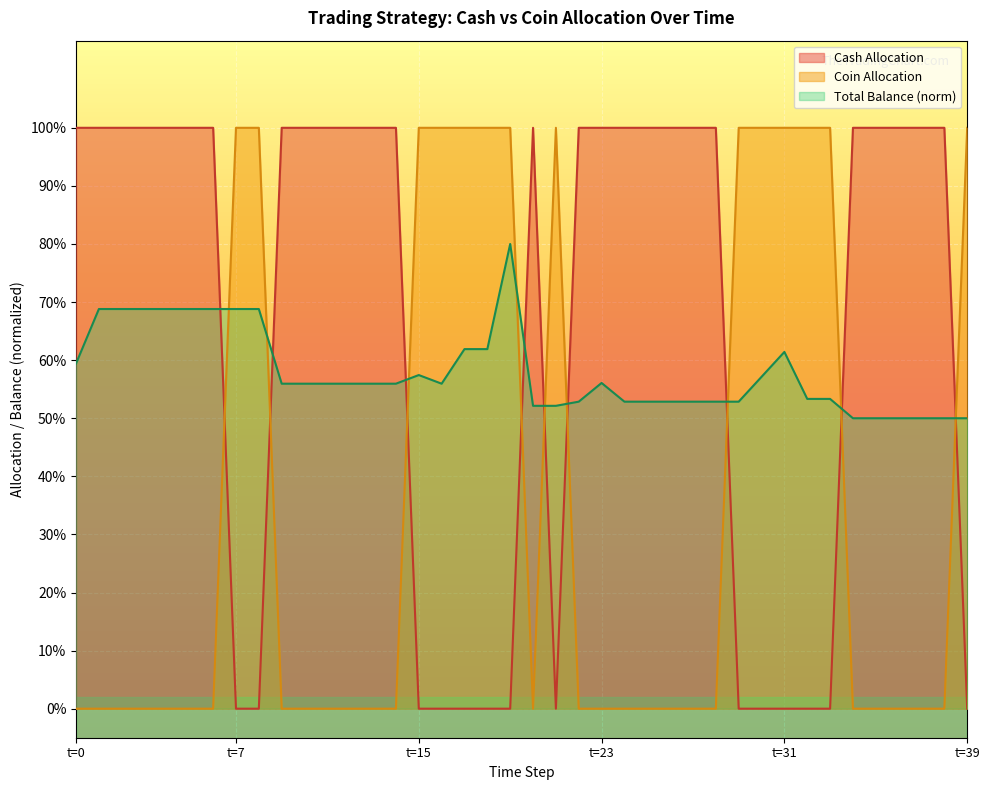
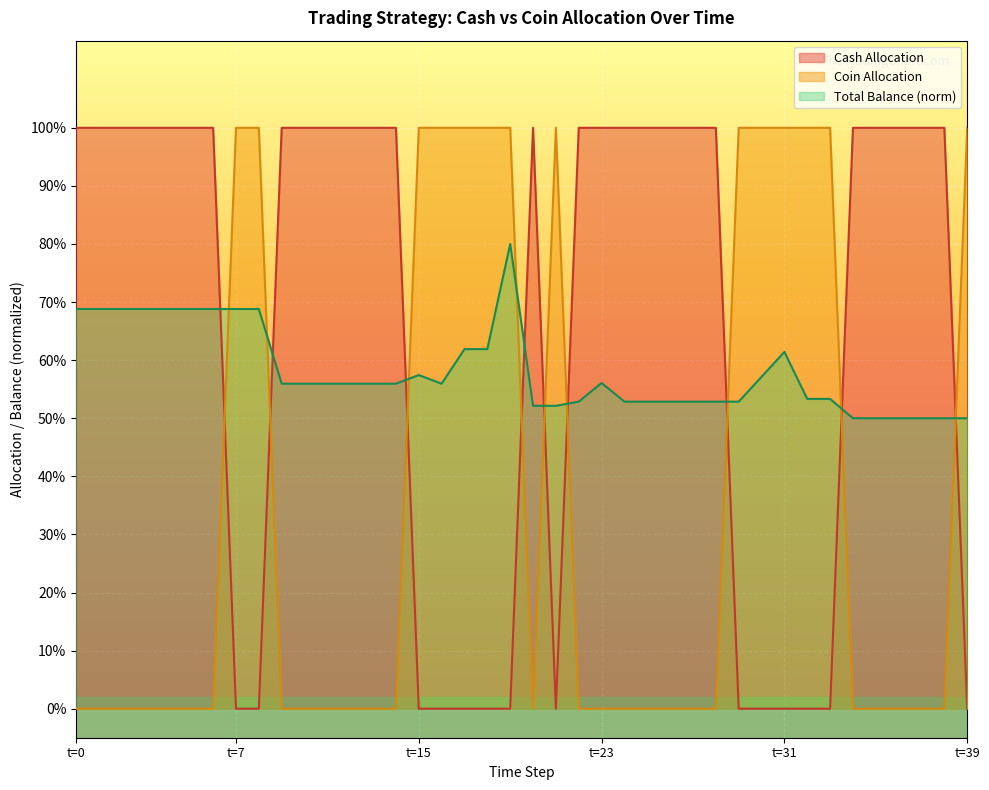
Total Balance (norm), t=0: 59% -> 69%
